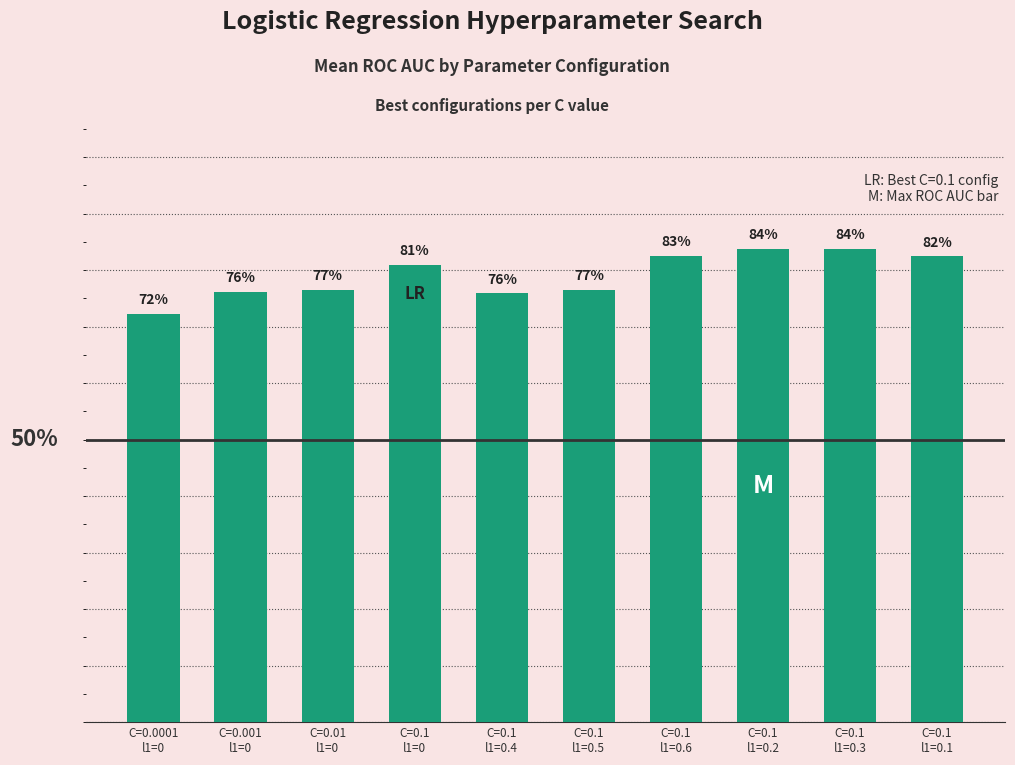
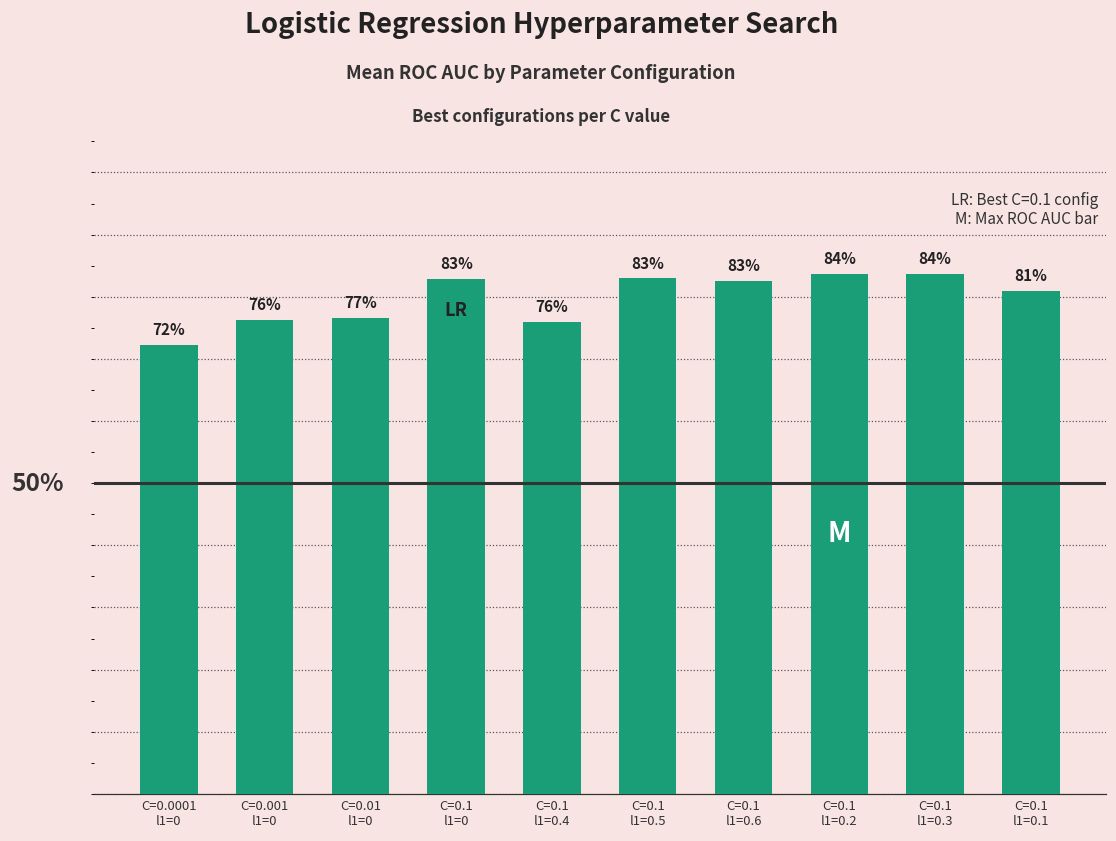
C=0.1 l1=0: 81% -> 83%
C=0.1 l1=0.5: 77% -> 83%
C=0.1 l1=0.1: 82% -> 81%
